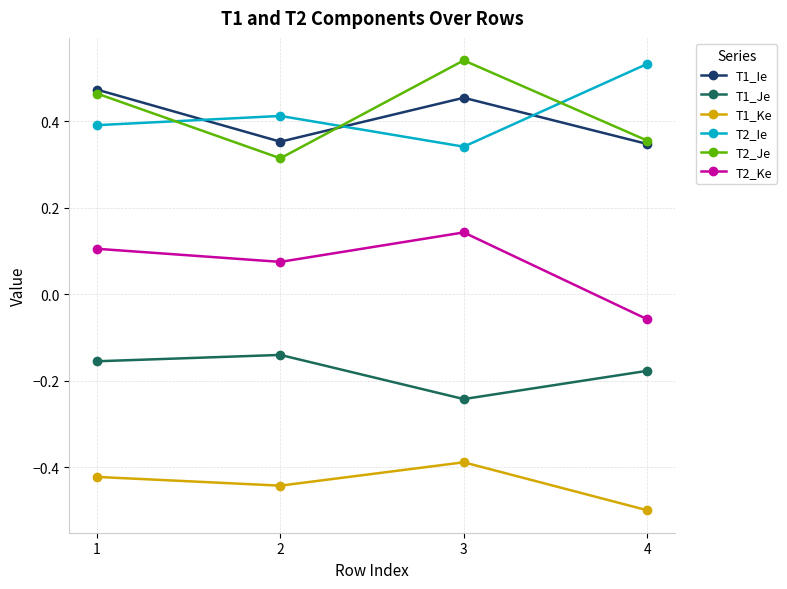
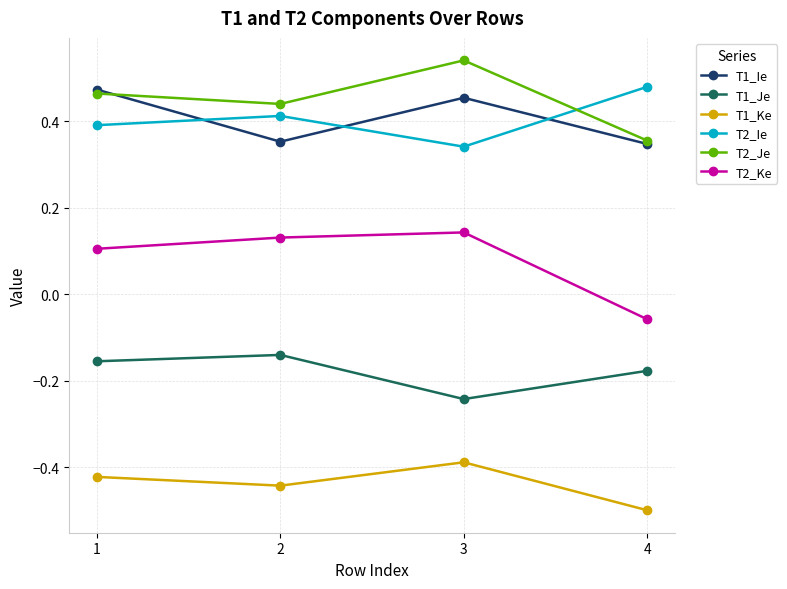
T2_Je, 2: 0.31 -> 0.44
T2_Ke, 2: 0.07 -> 0.13
T2_Ie, 4: 0.53 -> 0.48
